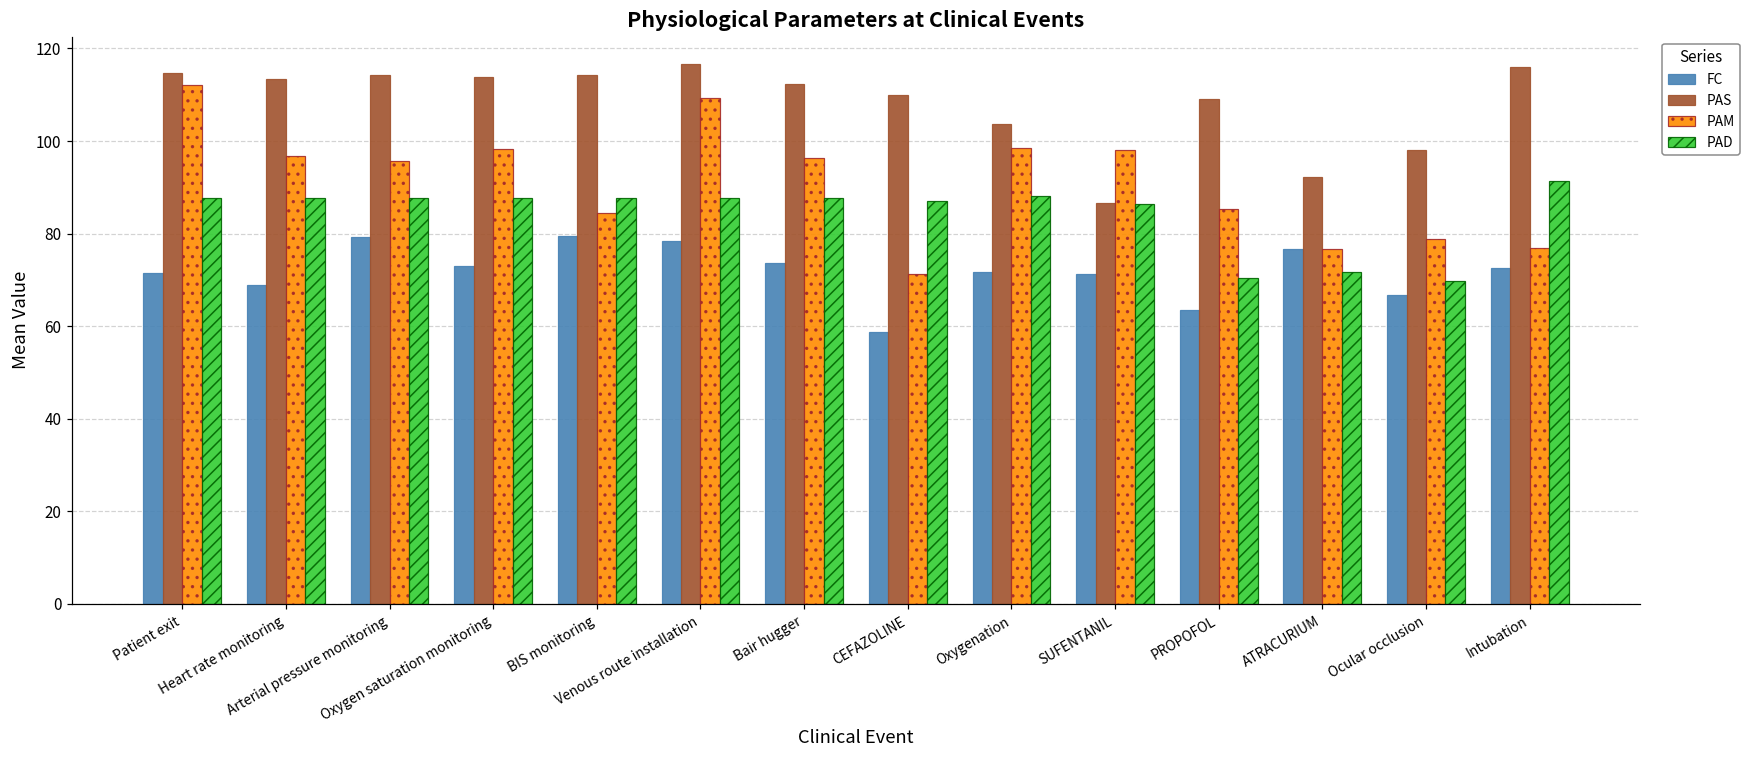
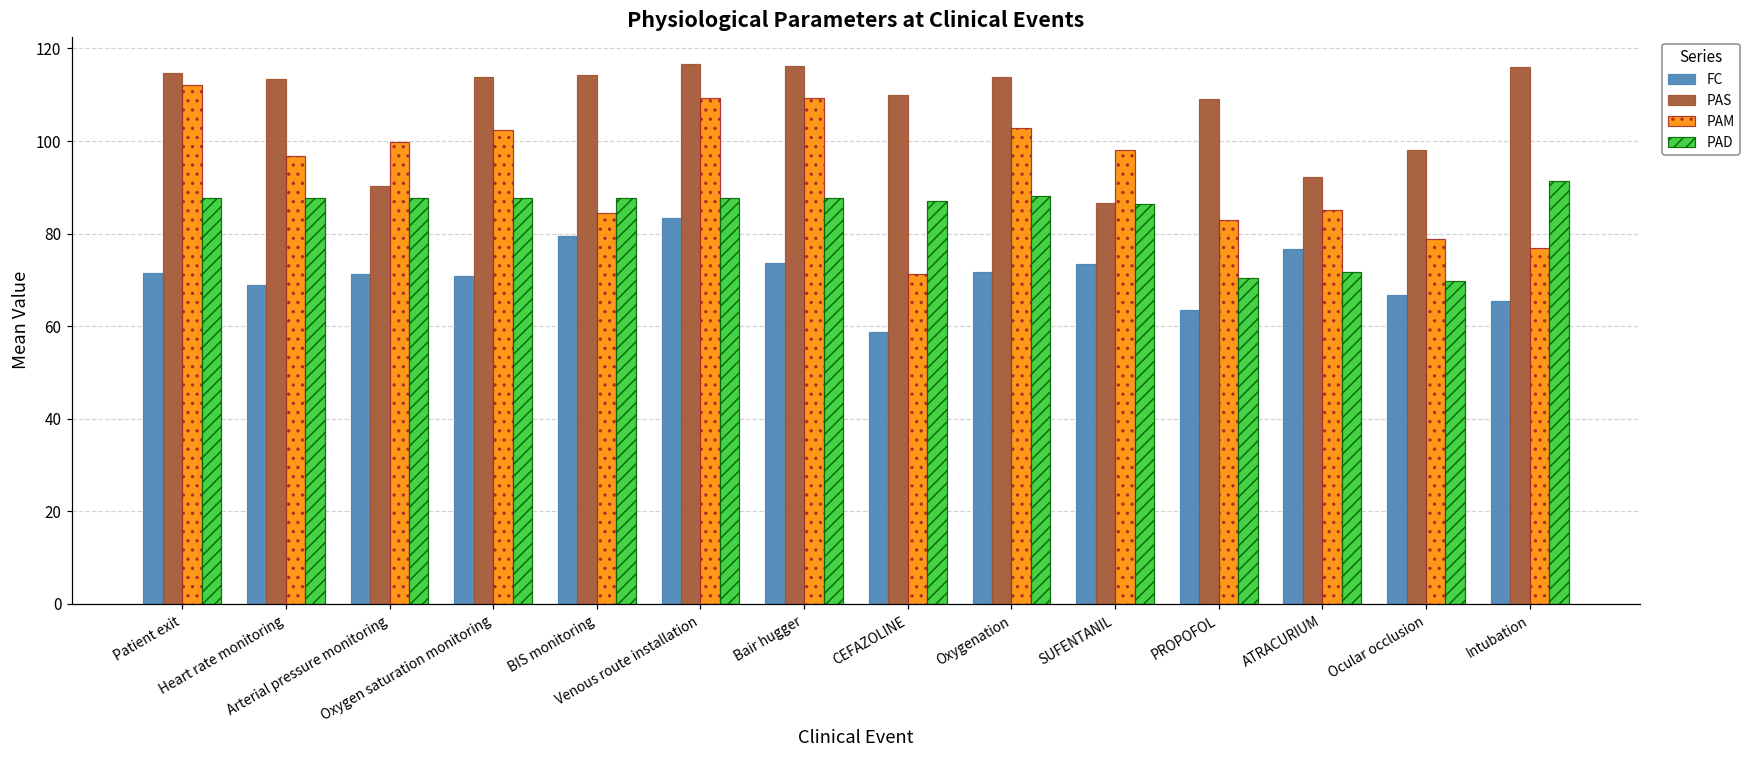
FC, Arterial pressure monitoring: 79 -> 71
PAS, Arterial pressure monitoring: 114 -> 90
PAM, Arterial pressure monitoring: 96 -> 100
FC, Oxygen saturation monitoring: 73 -> 71
PAM, Oxygen saturation monitoring: 98 -> 102
FC, Venous route installation: 78 -> 83
PAS, Bair hugger: 112 -> 116
PAM, Bair hugger: 96 -> 109
PAS, Oxygenation: 104 -> 114
PAM, Oxygenation: 98 -> 103
FC, SUFENTANIL: 71 -> 73
PAM, PROPOFOL: 85 -> 83
PAM, ATRACURIUM: 77 -> 85
FC, Intubation: 72 -> 65
